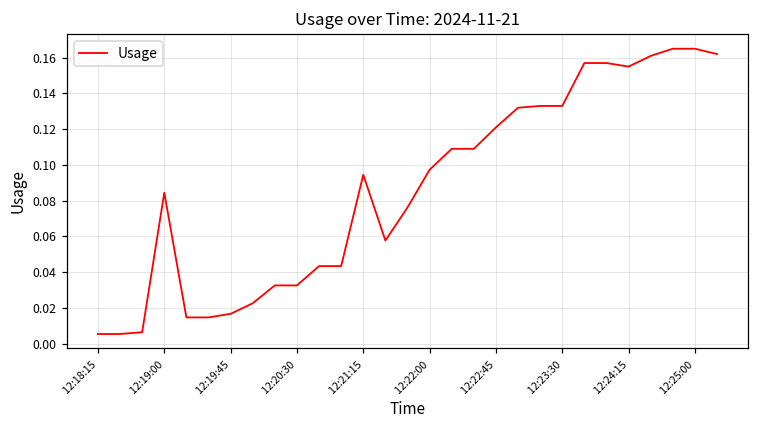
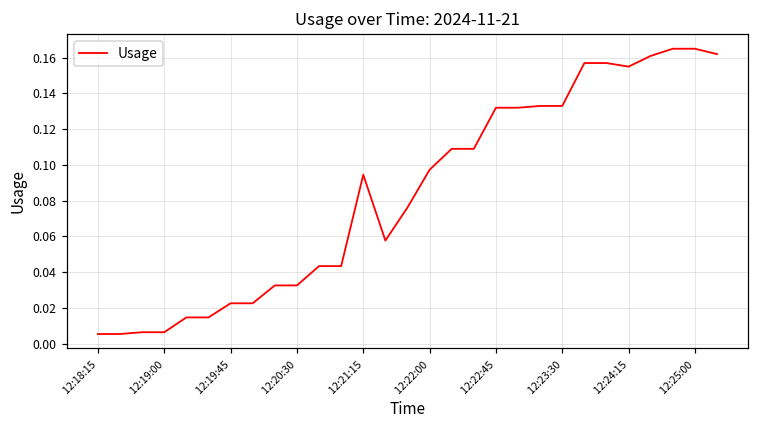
12:19:00: 0.084 -> 0.006
12:19:45: 0.017 -> 0.023
12:22:45: 0.121 -> 0.132
